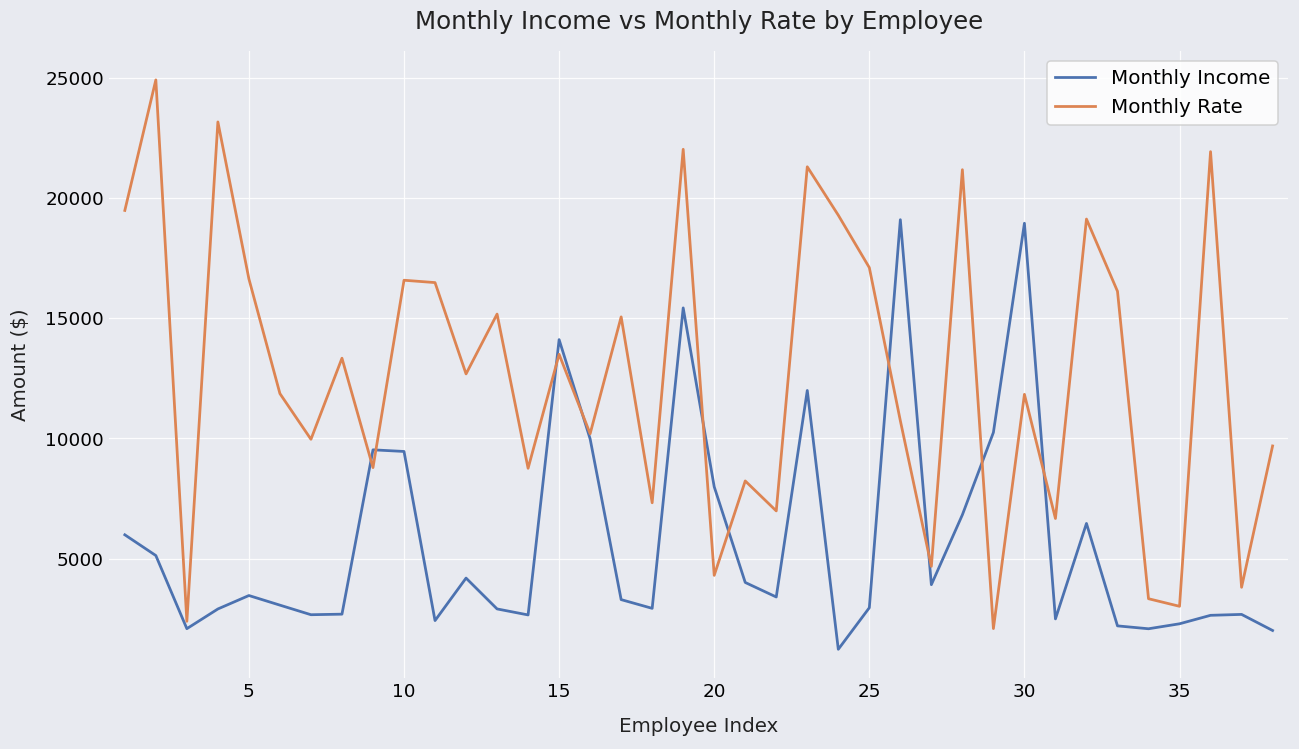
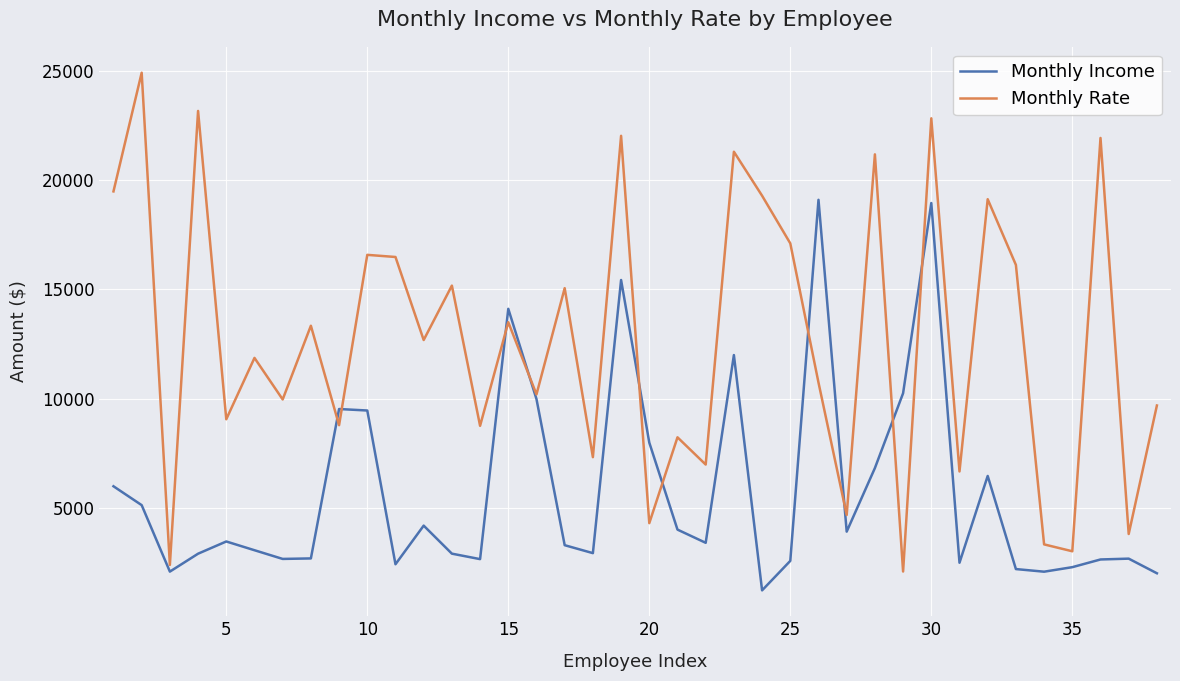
Monthly Rate, 5: 16600 -> 9100
Monthly Income, 25: 3000 -> 2600
Monthly Rate, 30: 11800 -> 22800
